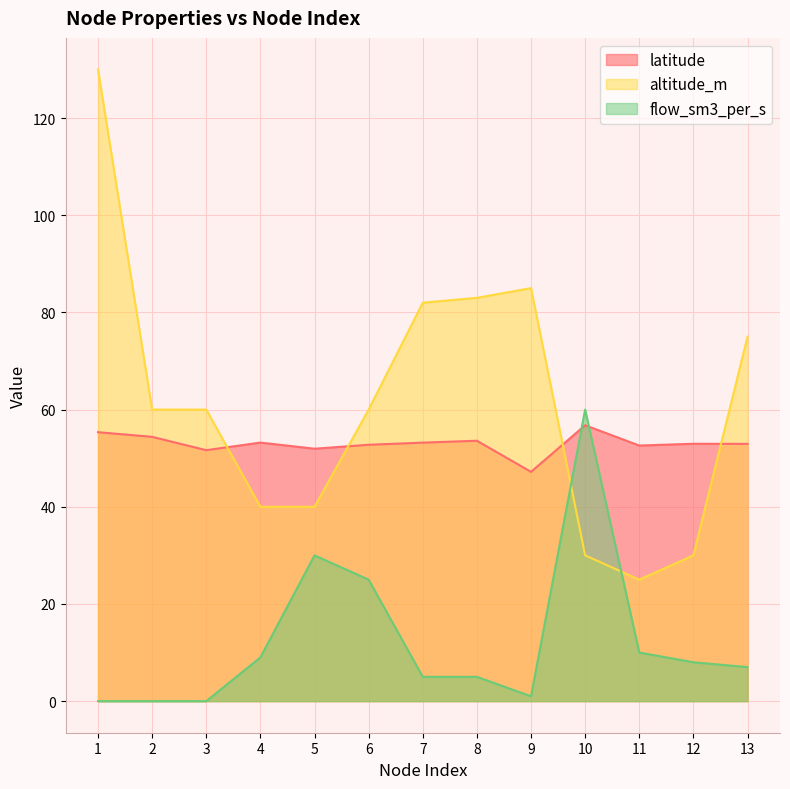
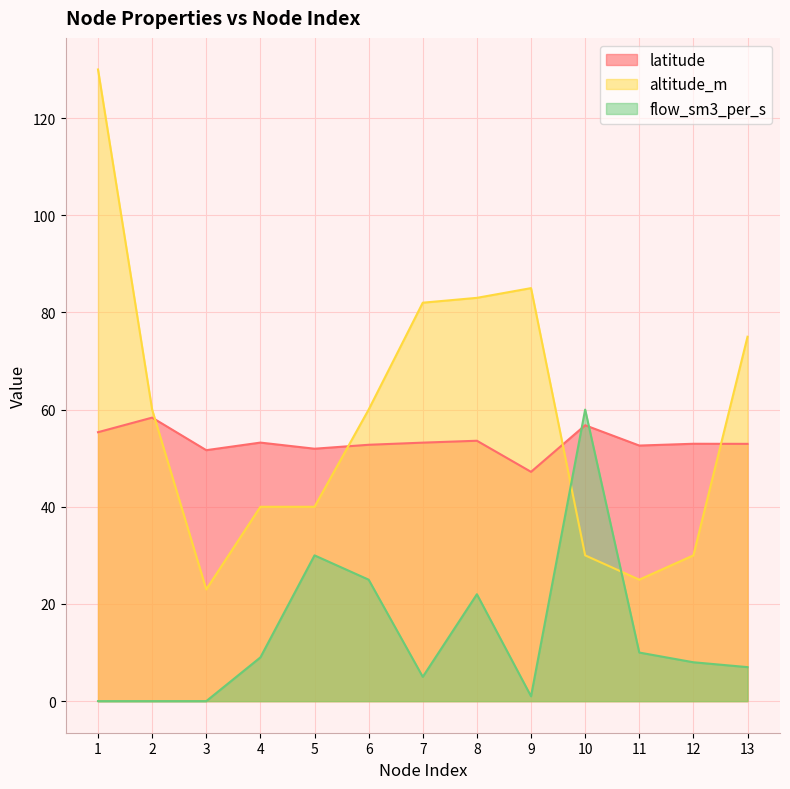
latitude, 2: 54 -> 58
altitude_m, 3: 60 -> 23
flow_sm3_per_s, 8: 5 -> 22
